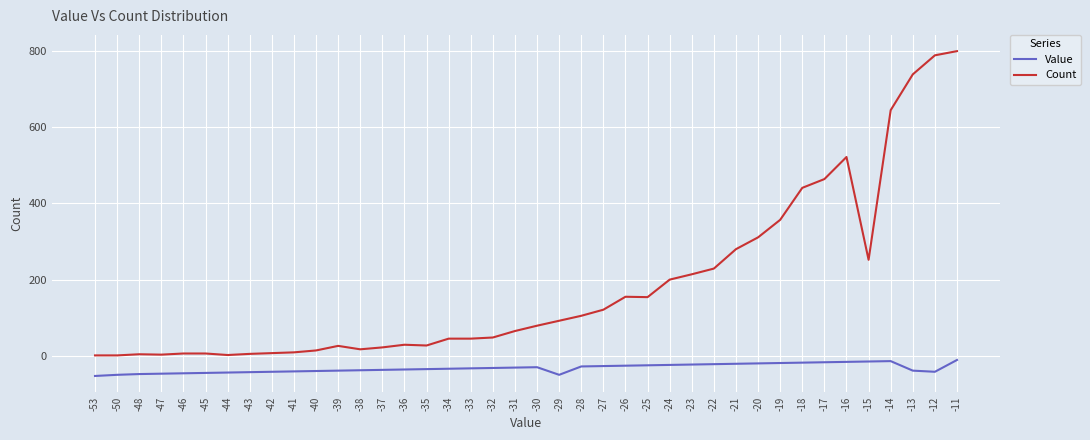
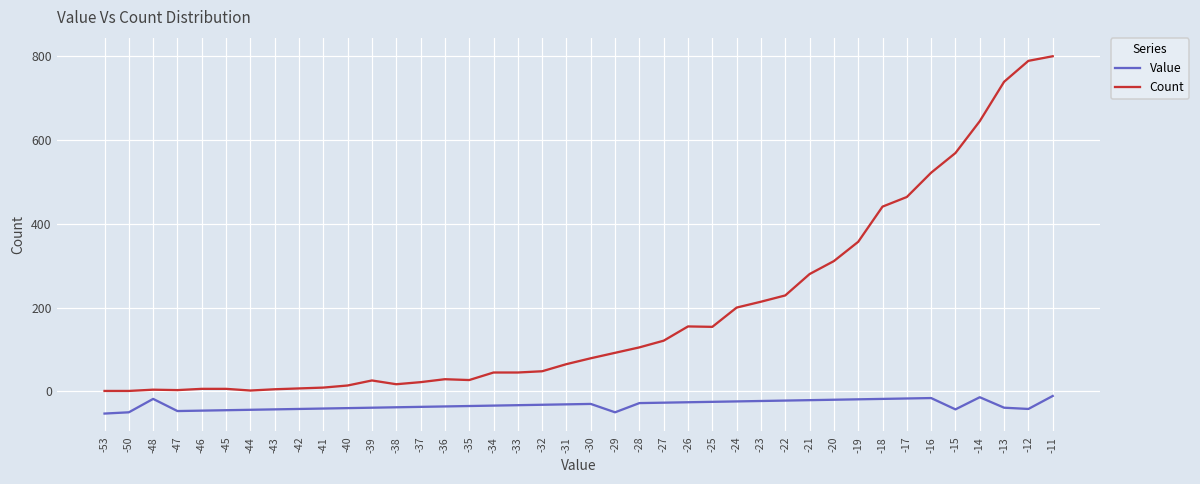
Value, -48: -50 -> -20
Value, -15: -20 -> -40
Count, -15: 250 -> 570
